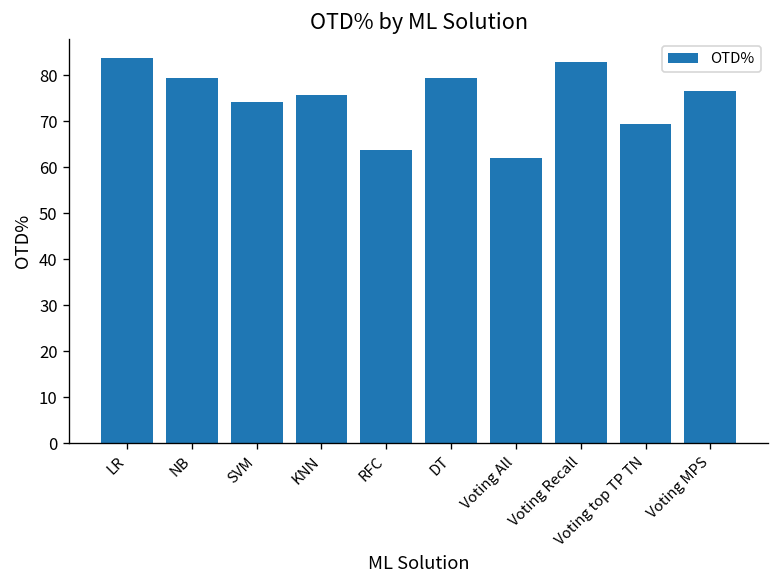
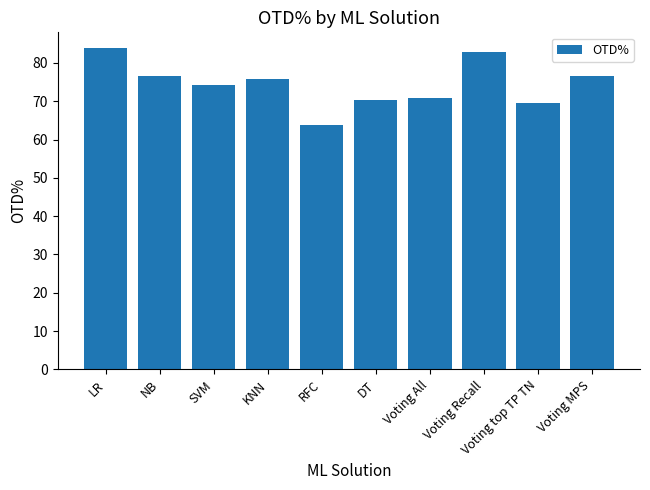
NB: 79 -> 77
DT: 79 -> 70
Voting All: 62 -> 71
